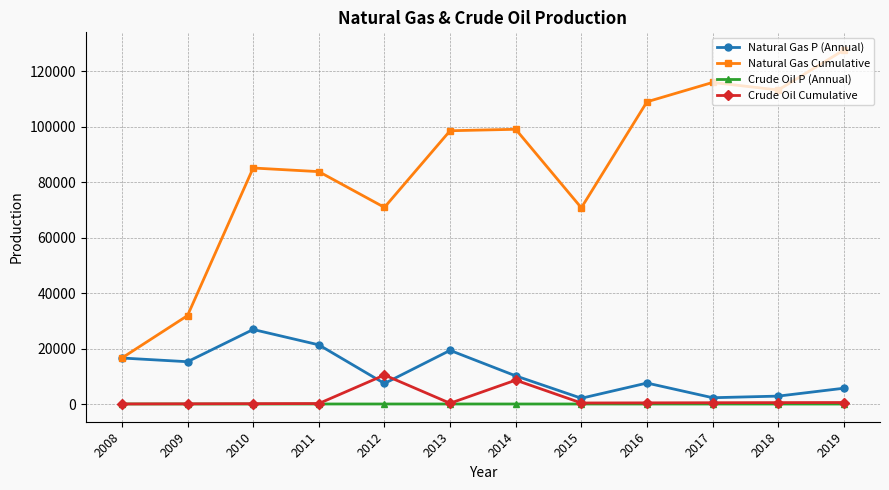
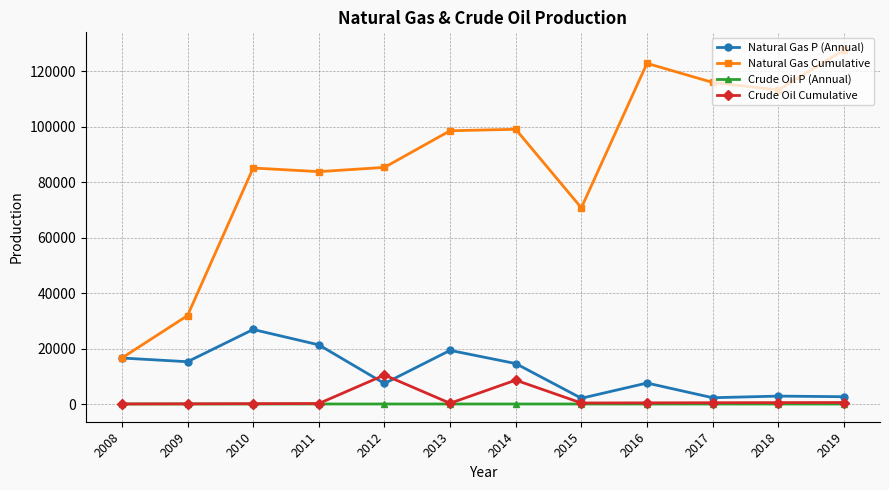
Natural Gas Cumulative, 2012: 71000 -> 85000
Natural Gas P (Annual), 2014: 10000 -> 15000
Natural Gas Cumulative, 2016: 109000 -> 123000
Natural Gas P (Annual), 2019: 6000 -> 3000
